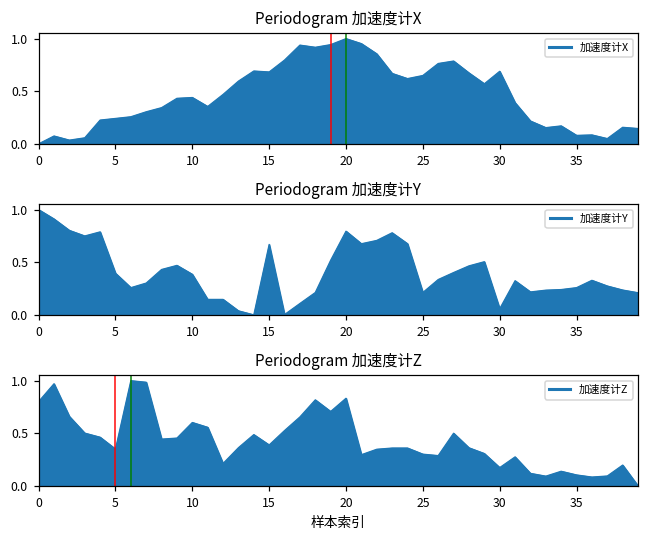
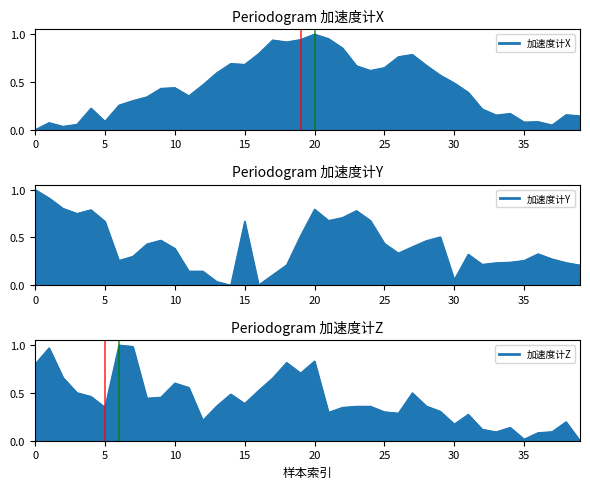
Periodogram 加速度计X, 5: 0.2 -> 0.1
Periodogram 加速度计X, 30: 0.7 -> 0.5
Periodogram 加速度计Y, 5: 0.4 -> 0.7
Periodogram 加速度计Y, 25: 0.2 -> 0.4
Periodogram 加速度计Z, 35: 0.1 -> 0.0
